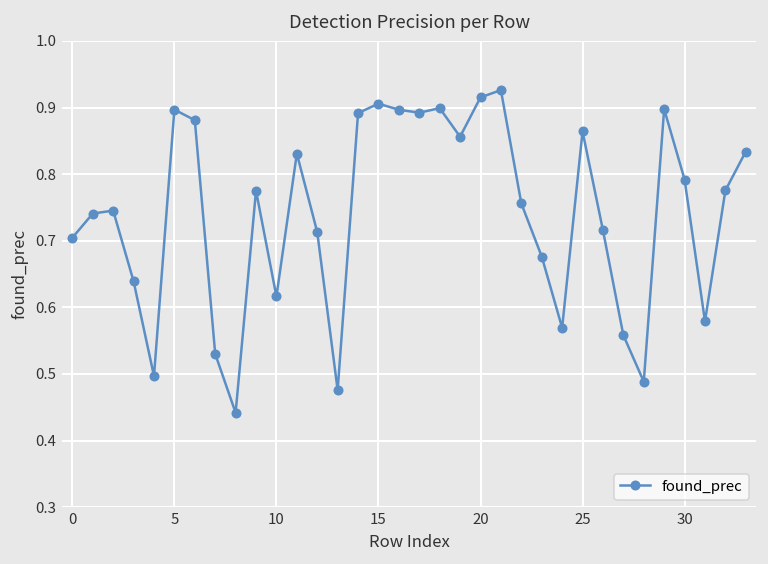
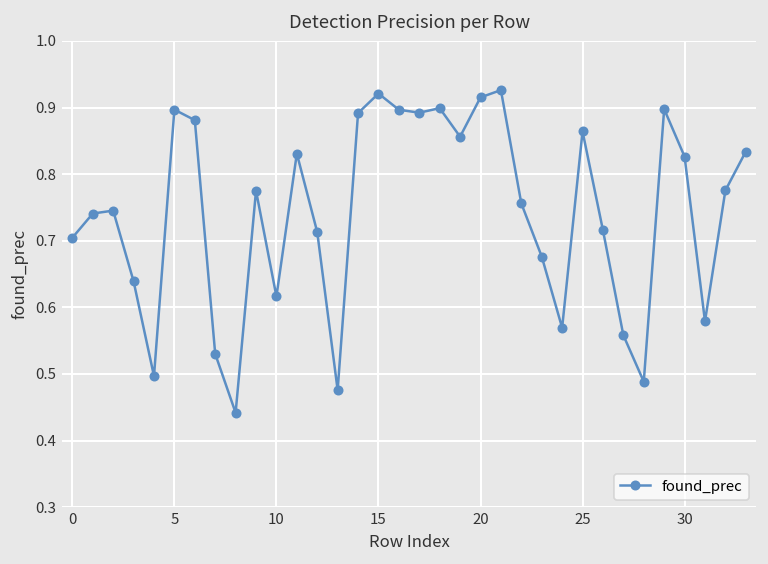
15: 0.91 -> 0.92
30: 0.79 -> 0.83
